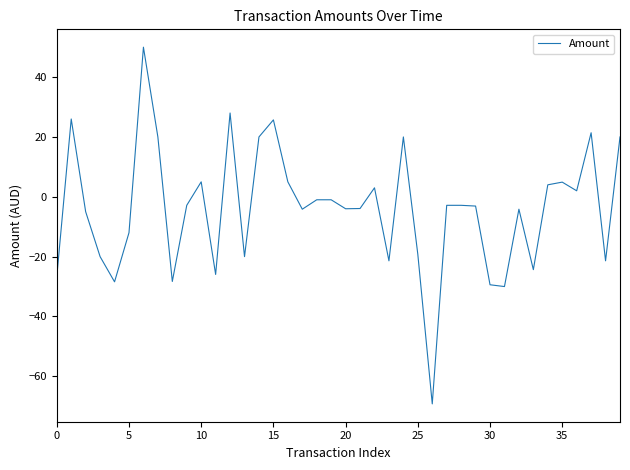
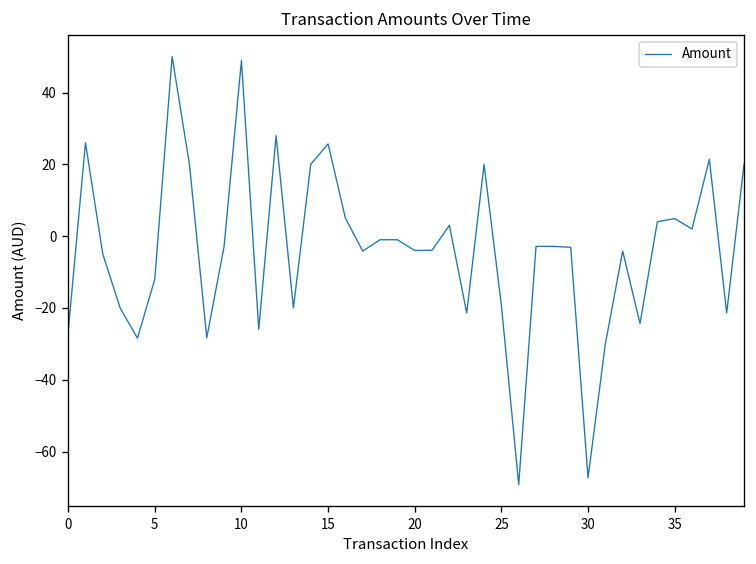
10: 5 -> 49
30: -29 -> -67
